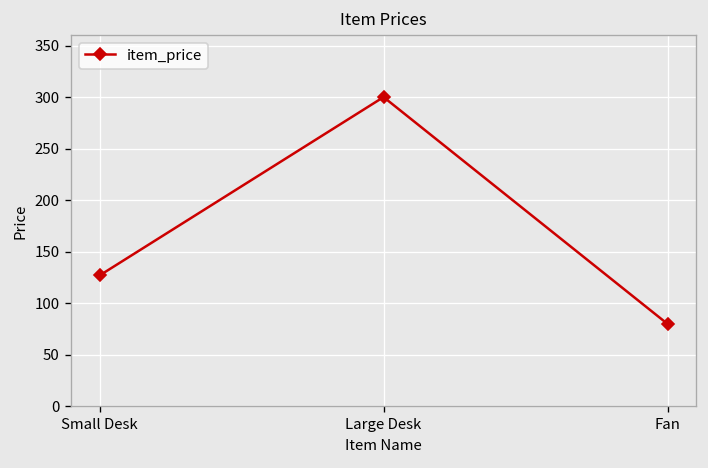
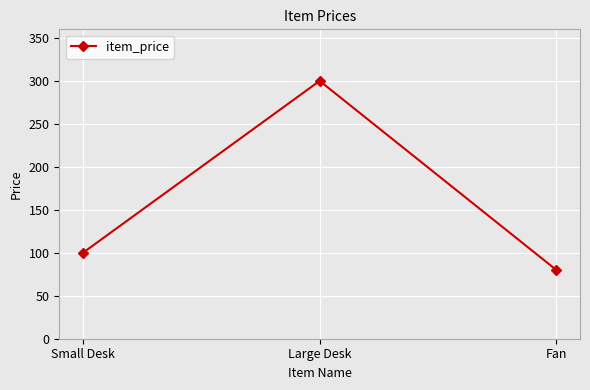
Small Desk: 130 -> 100
